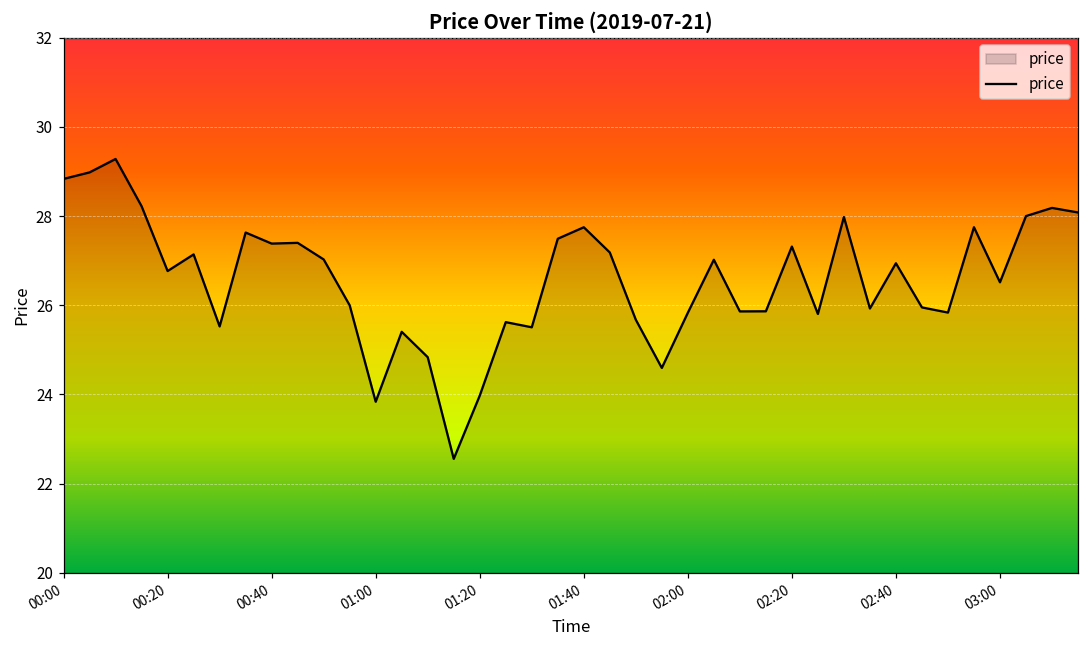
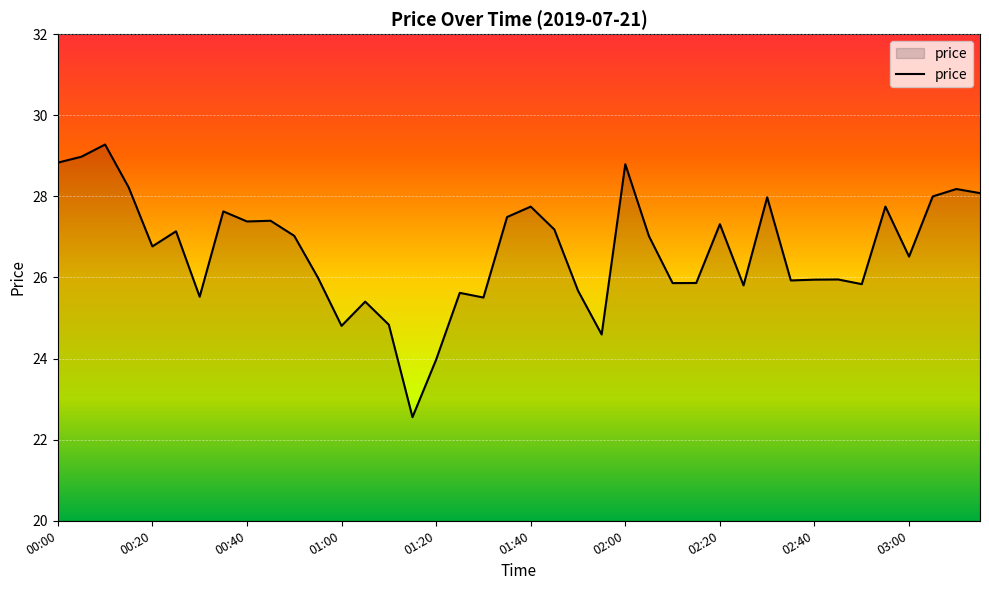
01:00: 23.8 -> 24.8
02:00: 25.8 -> 28.8
02:40: 26.9 -> 25.9
